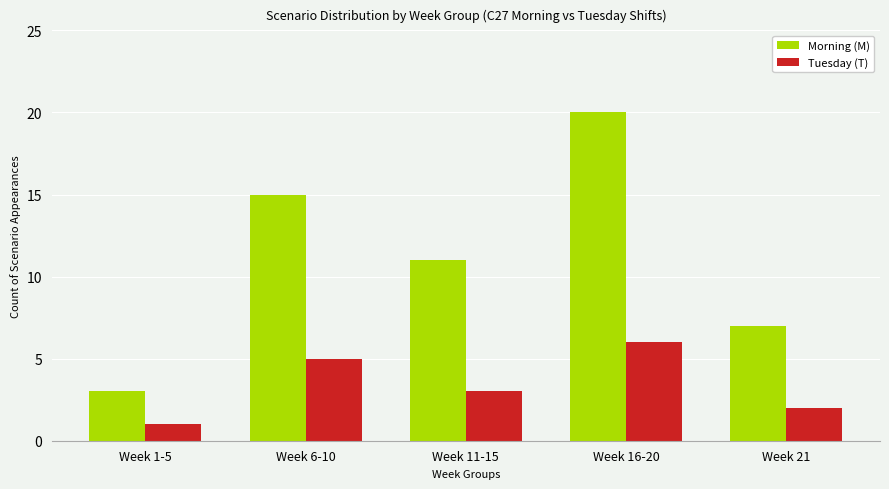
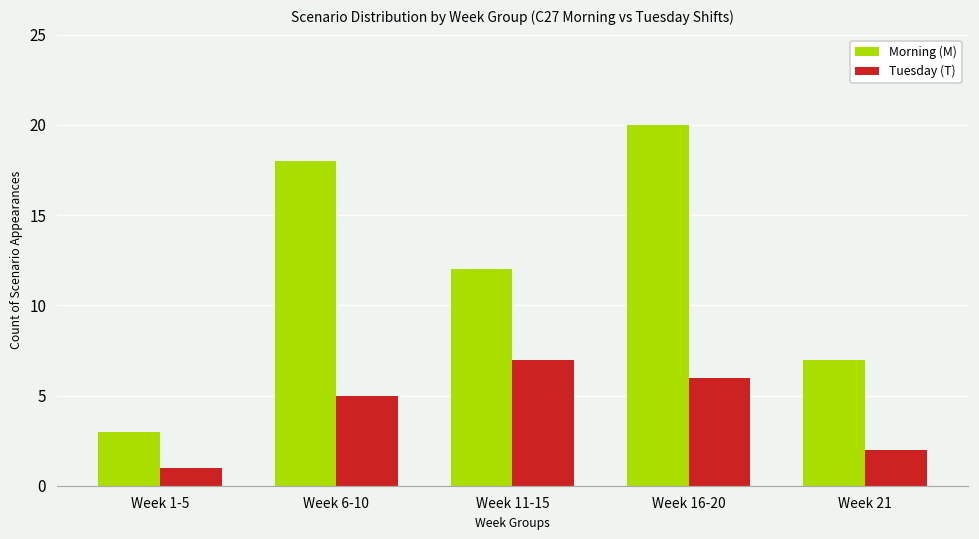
Morning (M), Week 6-10: 15 -> 18
Morning (M), Week 11-15: 11 -> 12
Tuesday (T), Week 11-15: 3 -> 7
